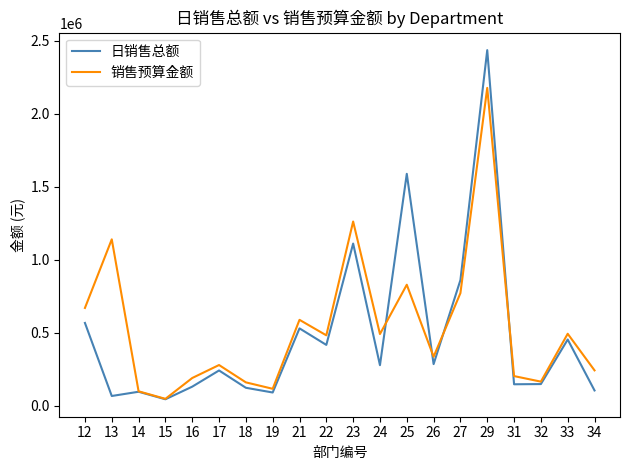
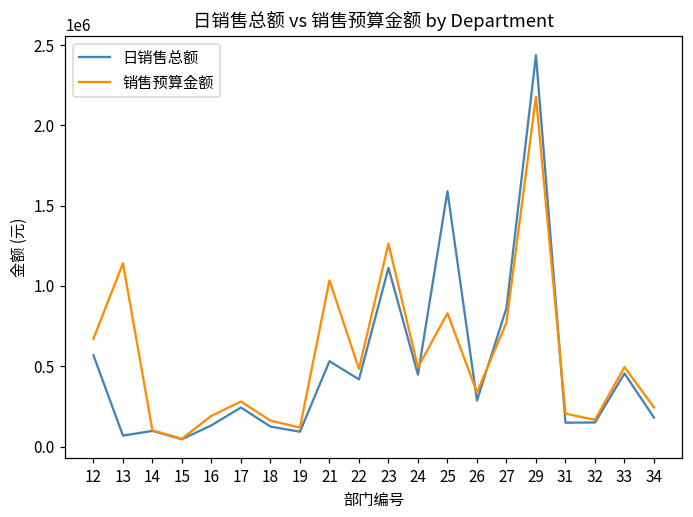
销售预算金额, 21: 590000 -> 1030000
日销售总额, 24: 280000 -> 450000
日销售总额, 34: 110000 -> 180000
